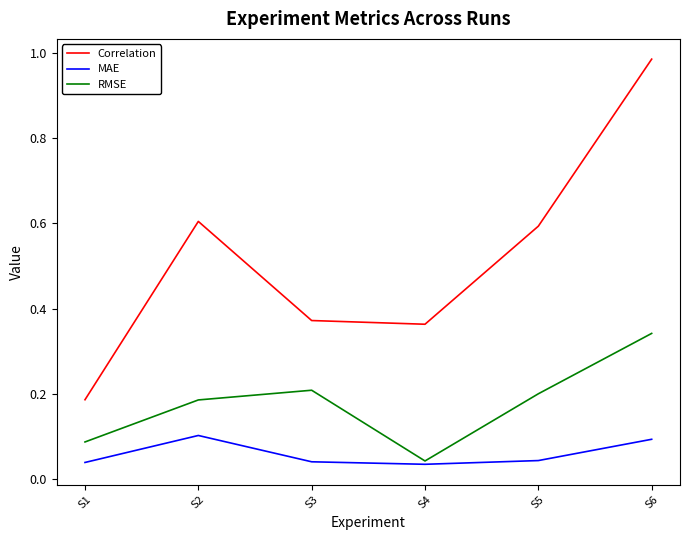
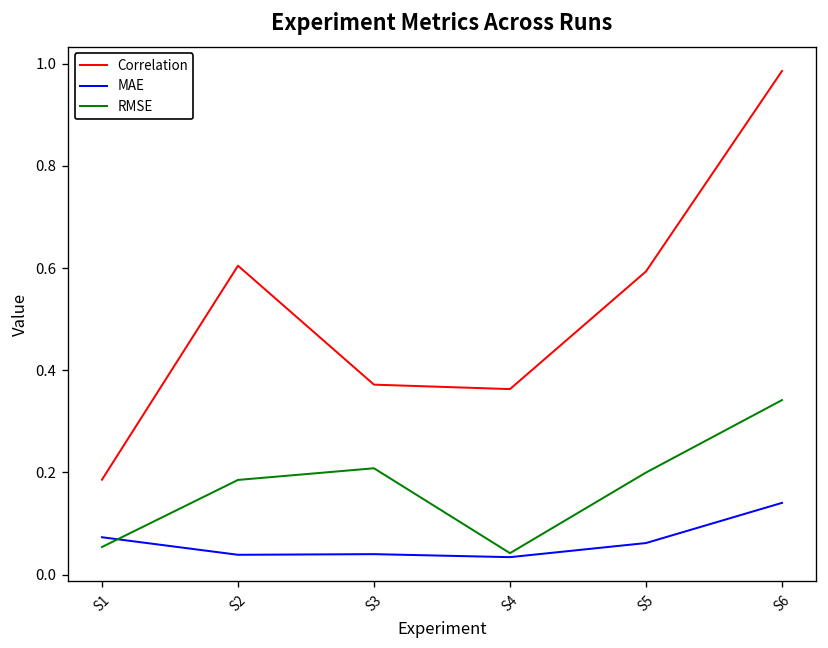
MAE, S1: 0.04 -> 0.07
RMSE, S1: 0.09 -> 0.05
MAE, S2: 0.10 -> 0.04
MAE, S5: 0.04 -> 0.06
MAE, S6: 0.09 -> 0.14
